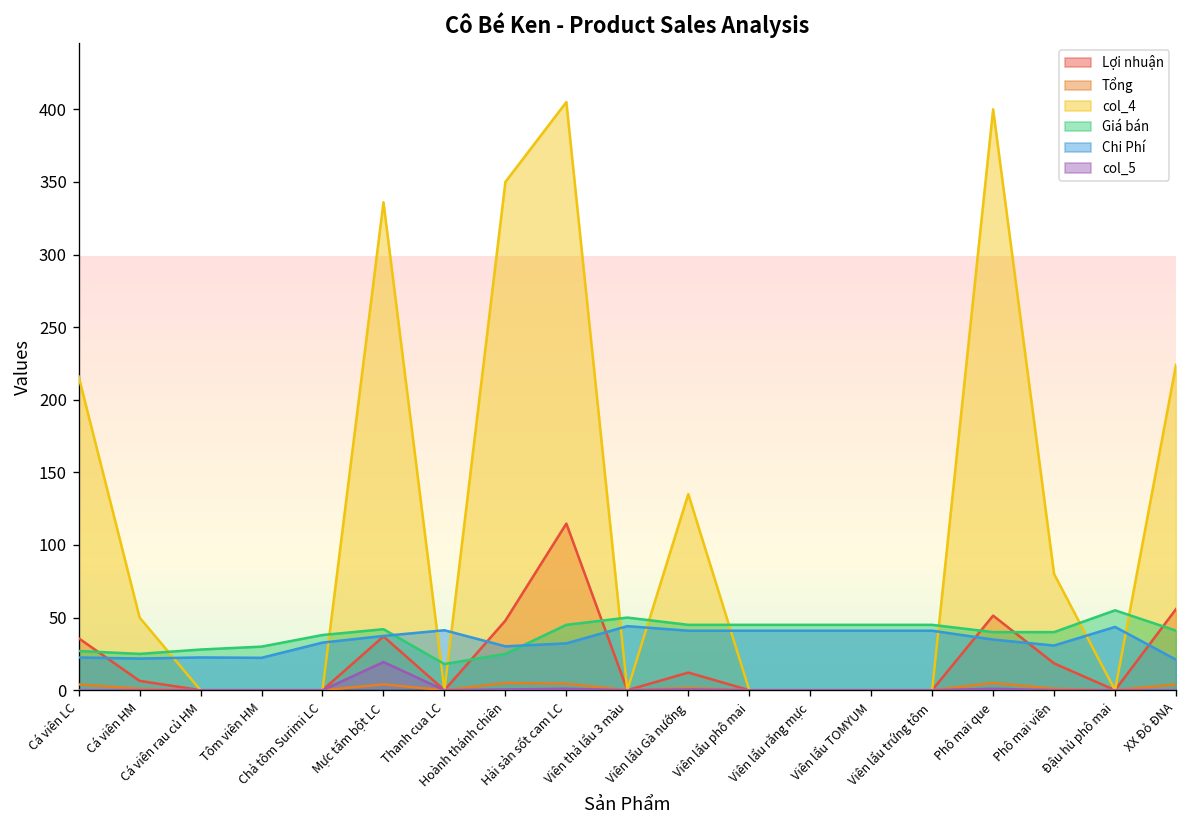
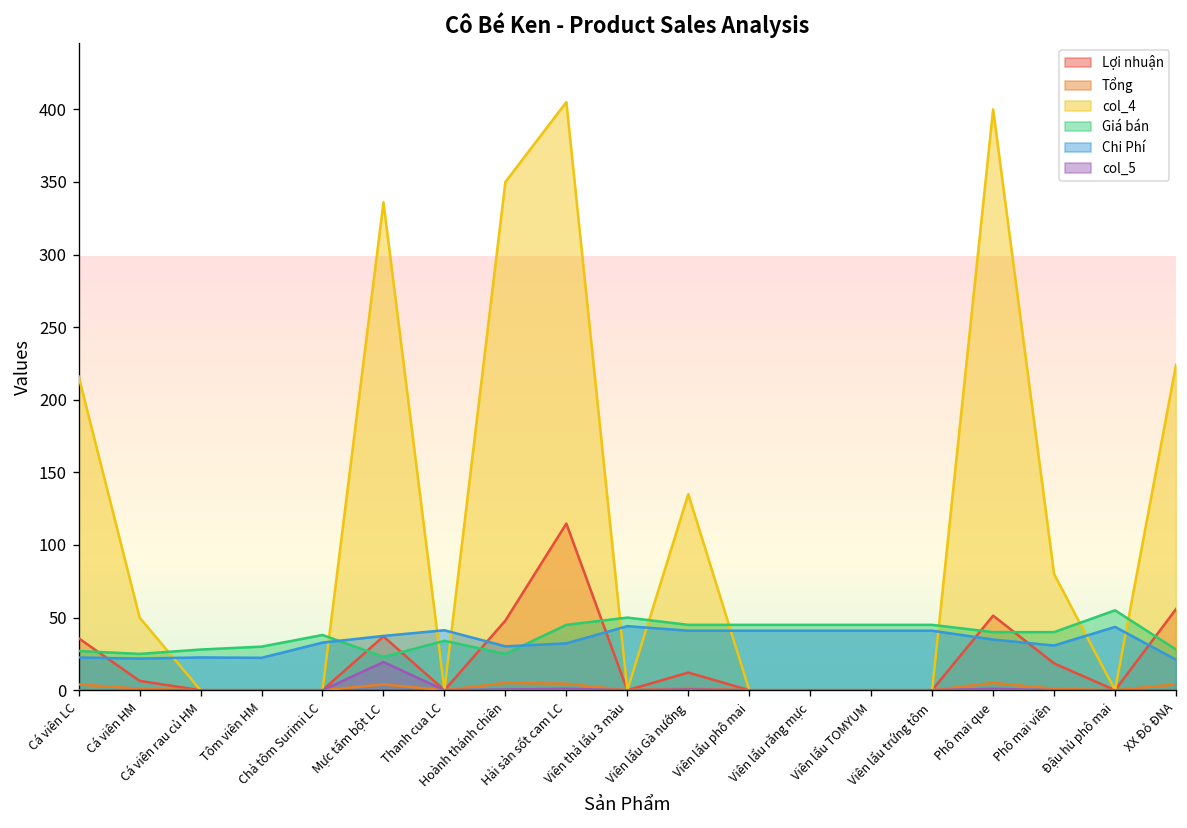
Giá bán, Mực tẩm bột LC: 42 -> 23
Giá bán, Thanh cua LC: 18 -> 34
Giá bán, XX Đỏ ĐNA: 41 -> 28
